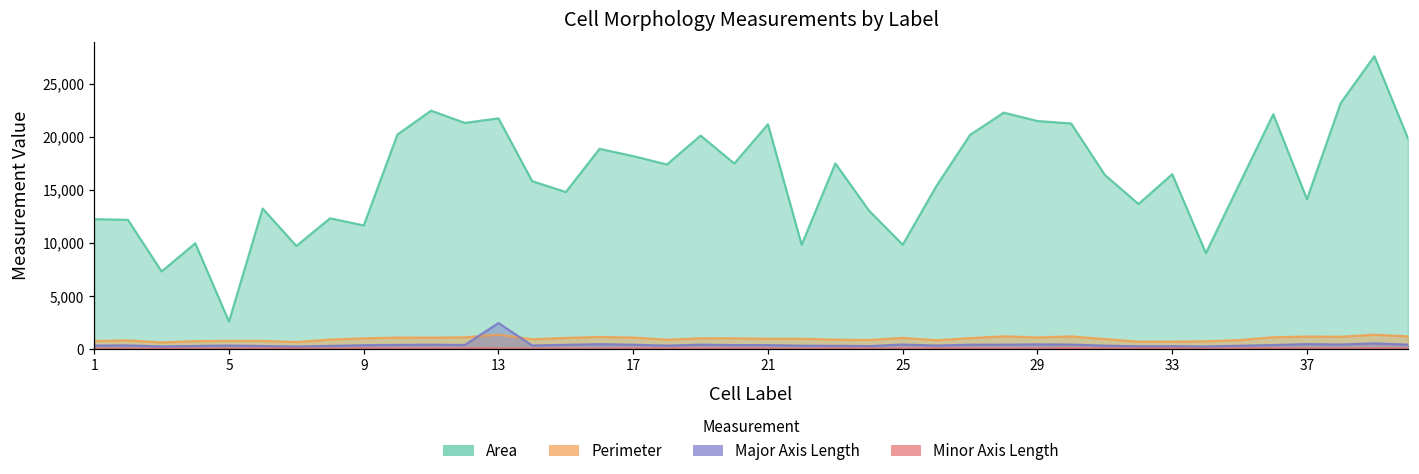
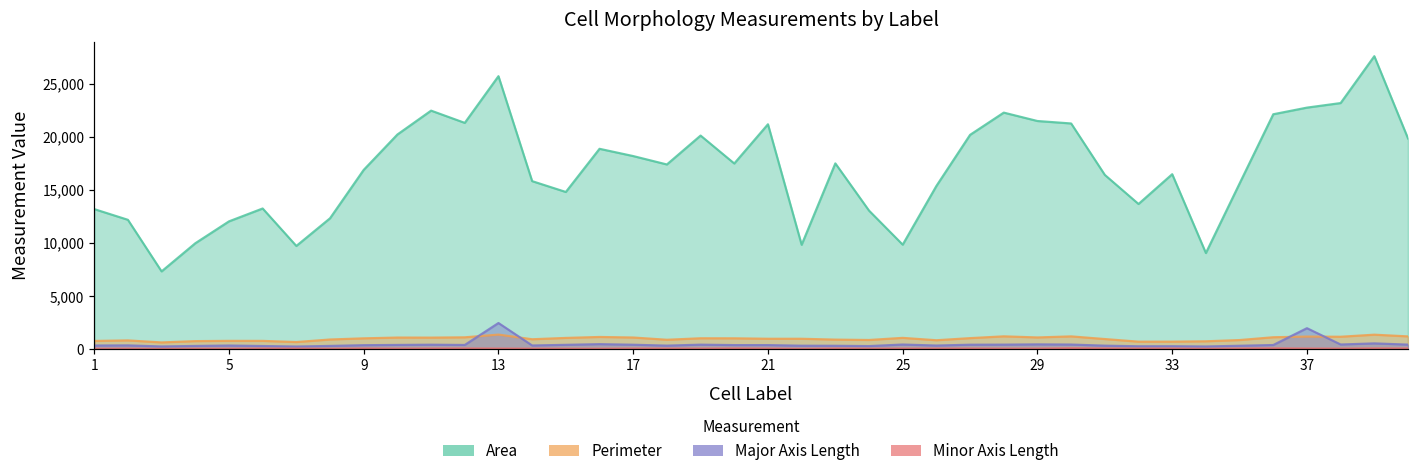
Area, 1: 12,000 -> 13,000
Area, 5: 3,000 -> 12,000
Area, 9: 12,000 -> 17,000
Area, 13: 22,000 -> 26,000
Area, 37: 14,000 -> 23,000
Major Axis Length, 37: 0 -> 2,000
